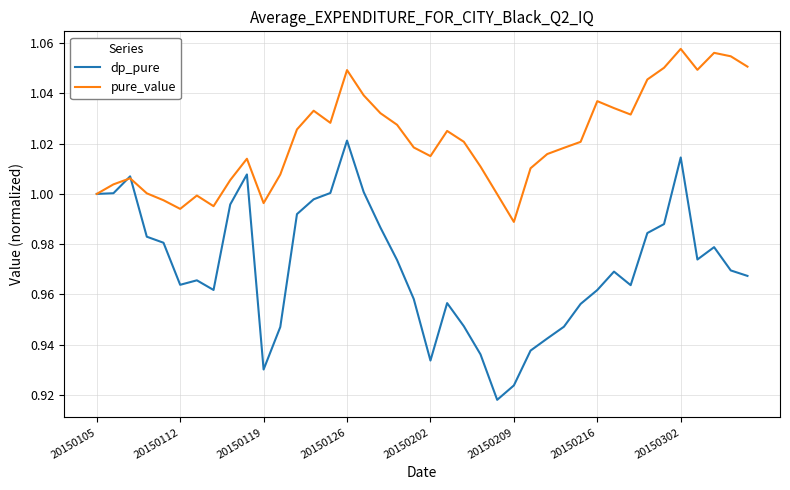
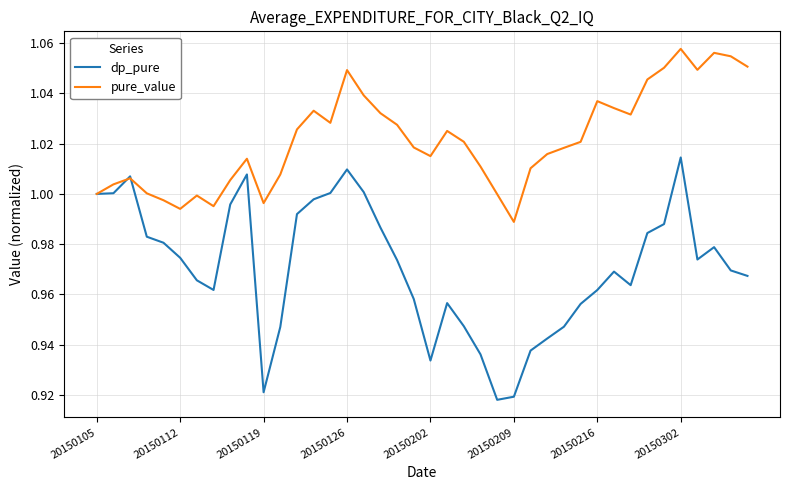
dp_pure, 20150112: 0.964 -> 0.975
dp_pure, 20150119: 0.930 -> 0.921
dp_pure, 20150126: 1.021 -> 1.010
dp_pure, 20150209: 0.924 -> 0.919
